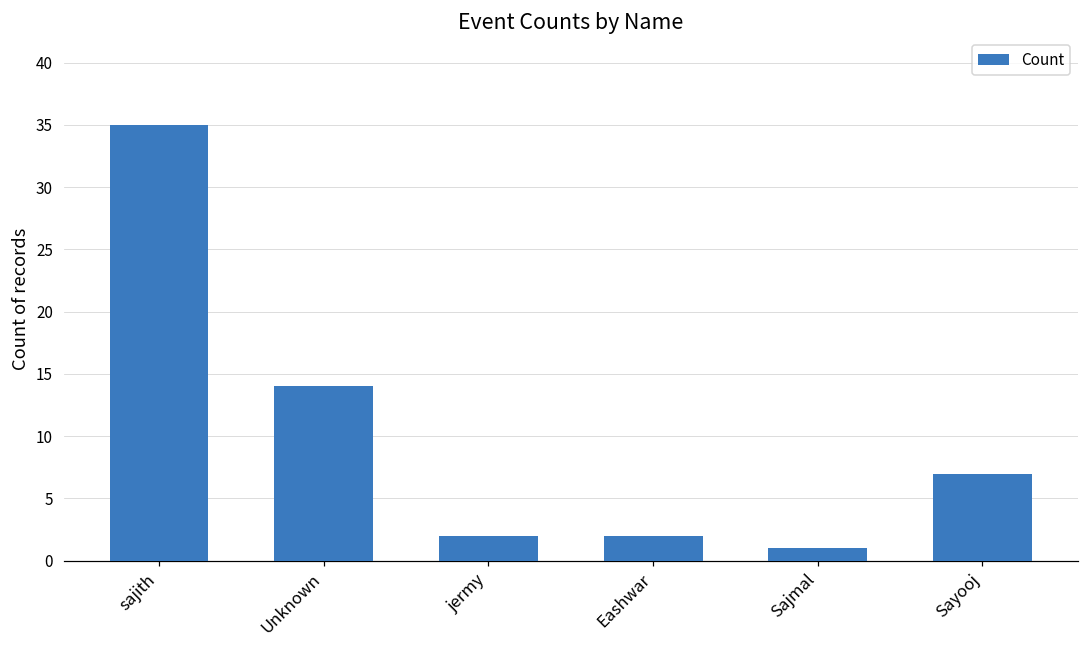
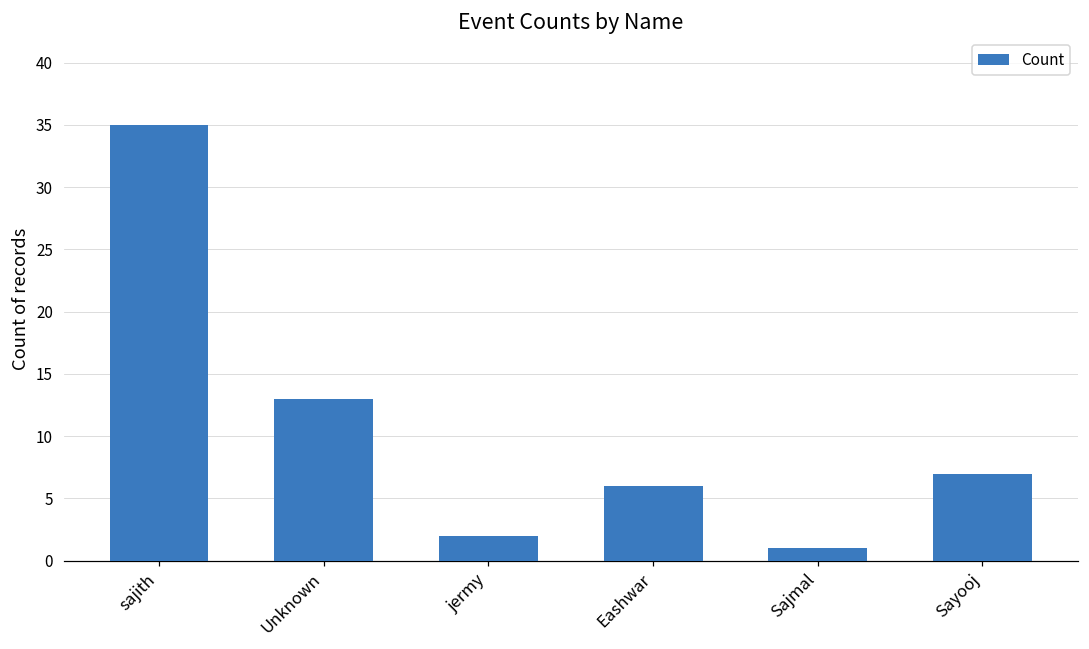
Unknown: 14 -> 13
Eashwar: 2 -> 6
